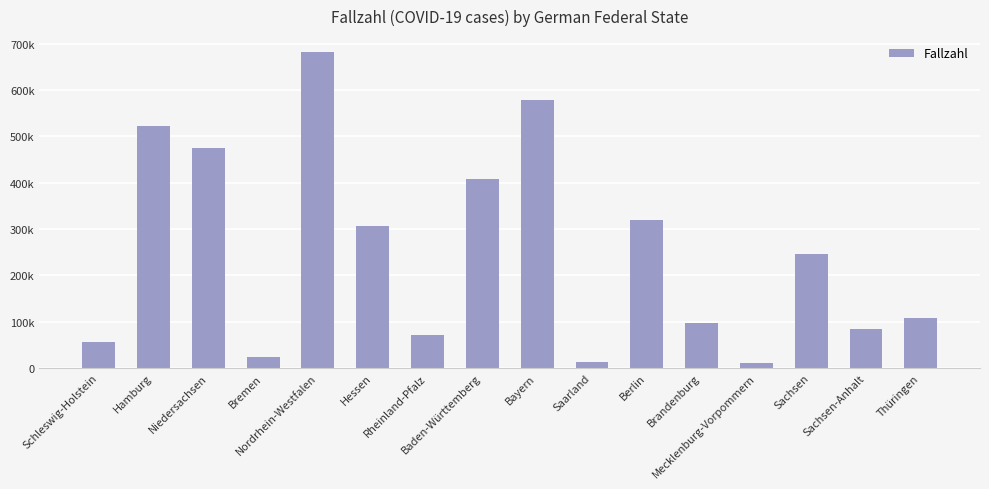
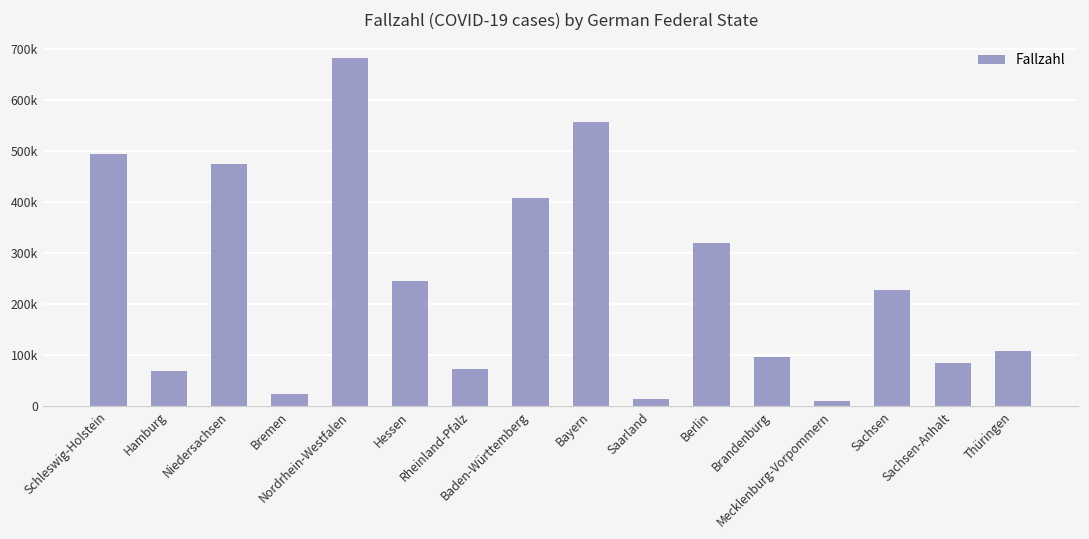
Schleswig-Holstein: 60000 -> 490000
Hamburg: 520000 -> 70000
Hessen: 310000 -> 240000
Bayern: 580000 -> 560000
Sachsen: 250000 -> 230000
